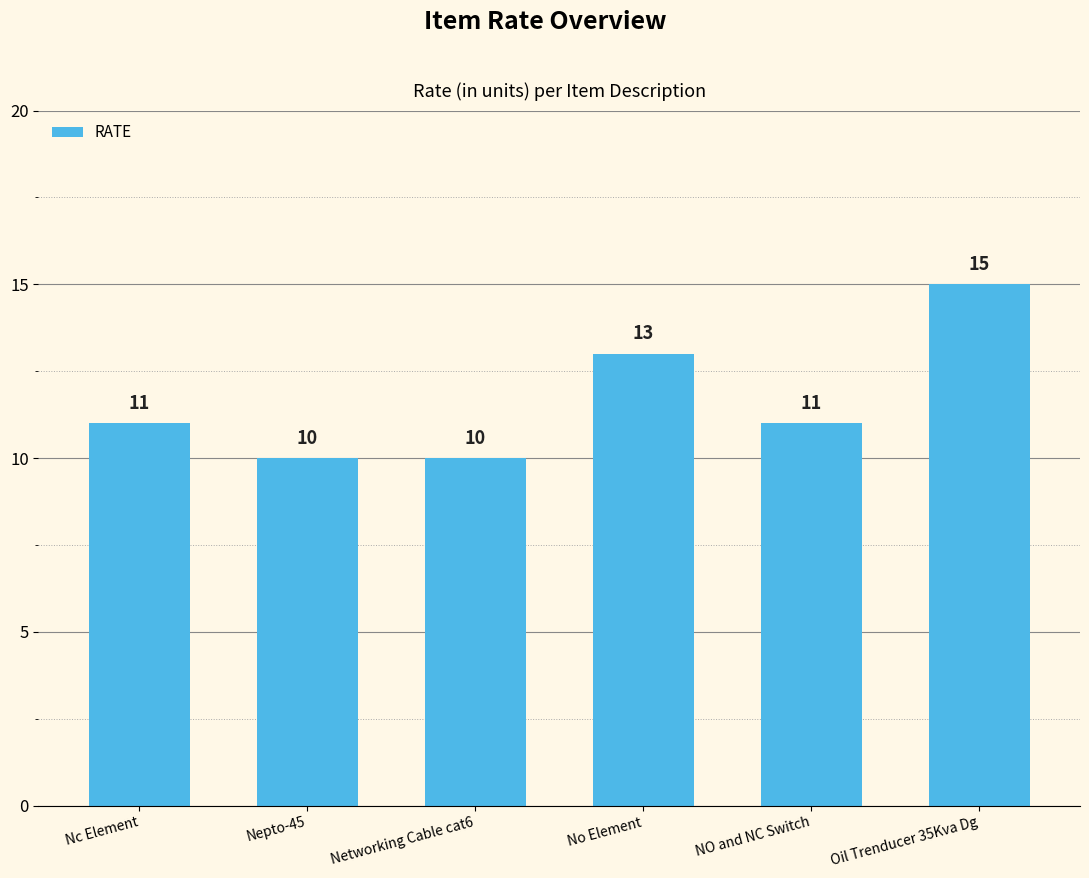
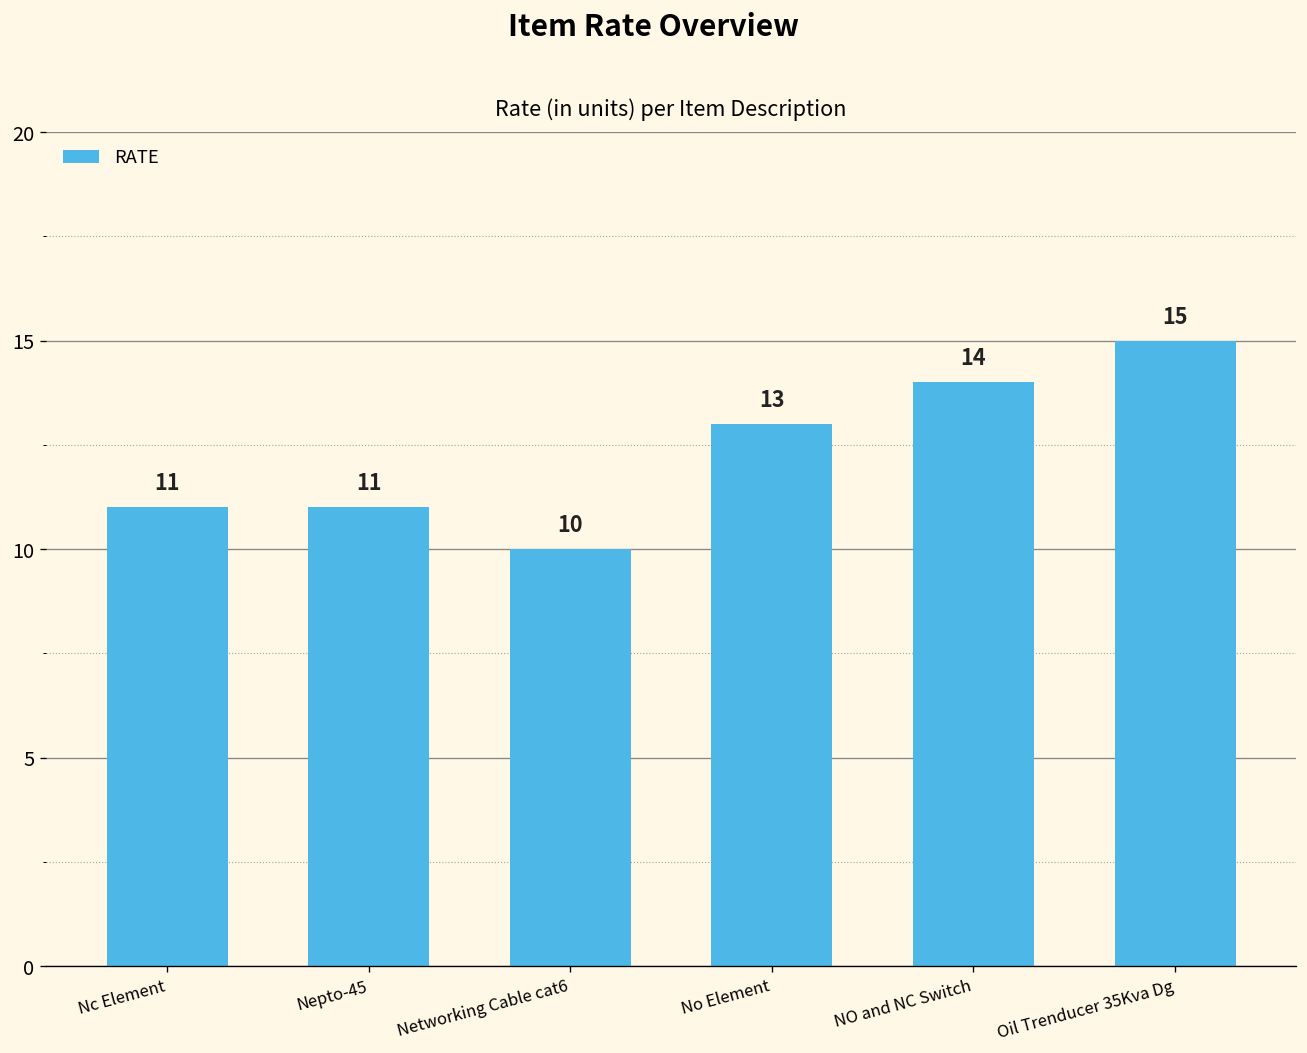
Nepto-45: 10 -> 11
NO and NC Switch: 11 -> 14
